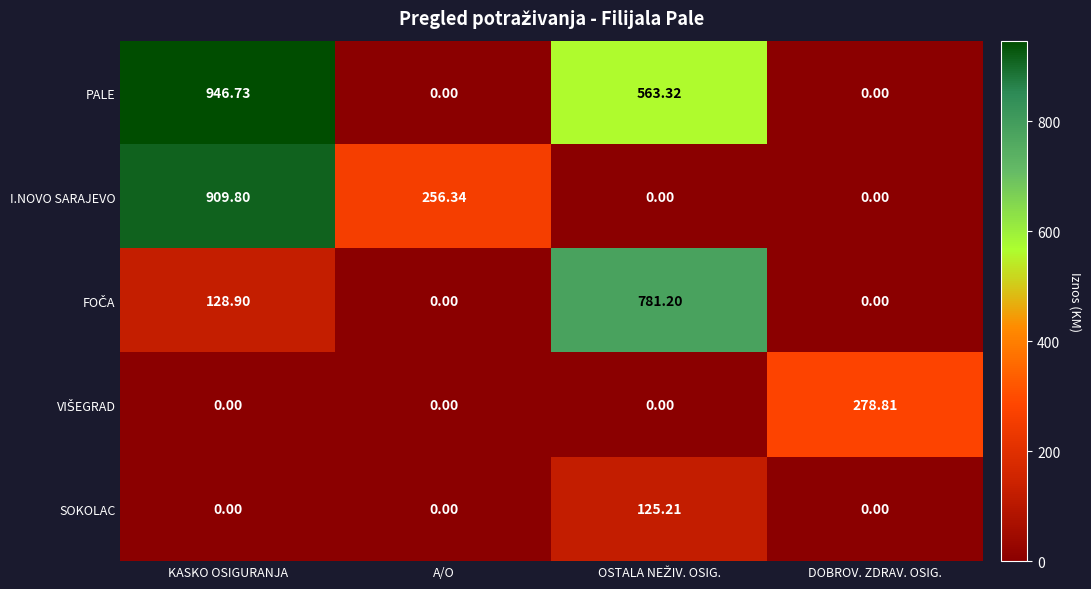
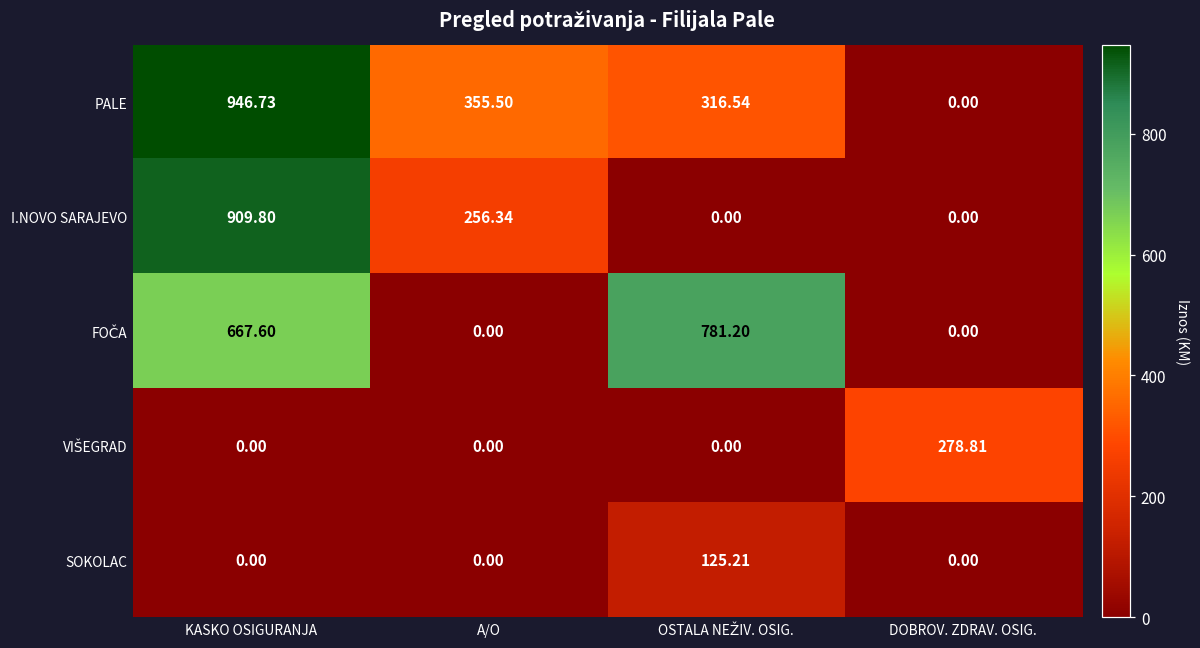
PALE, A/O: 0.00 -> 355.50
PALE, OSTALA NEŽIV. OSIG.: 563.32 -> 316.54
FOČA, KASKO OSIGURANJA: 128.90 -> 667.60
